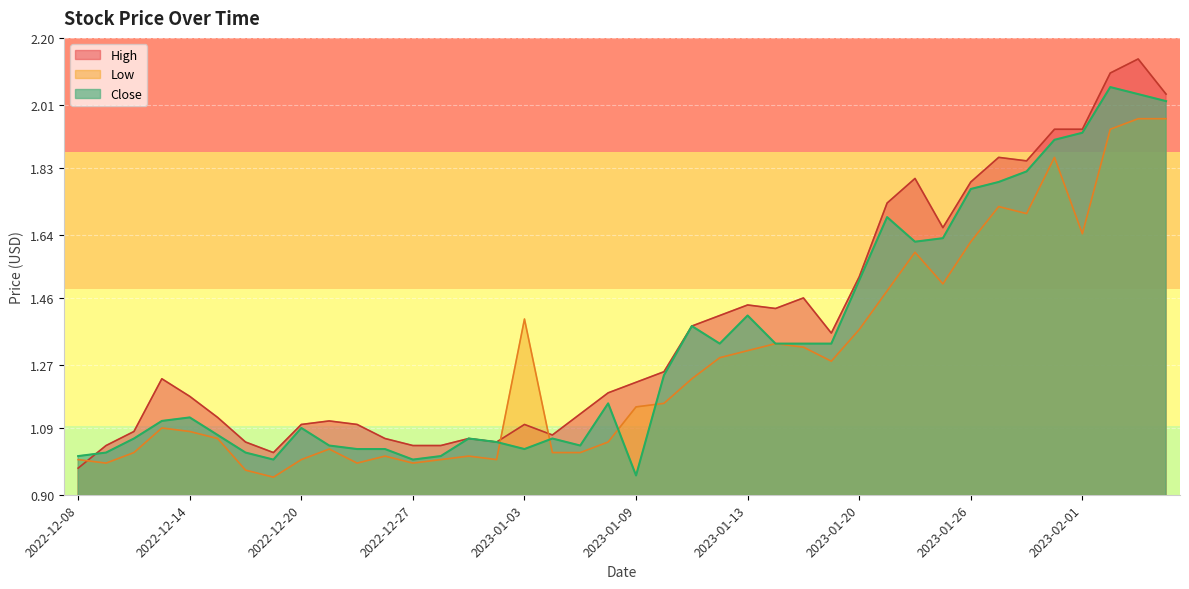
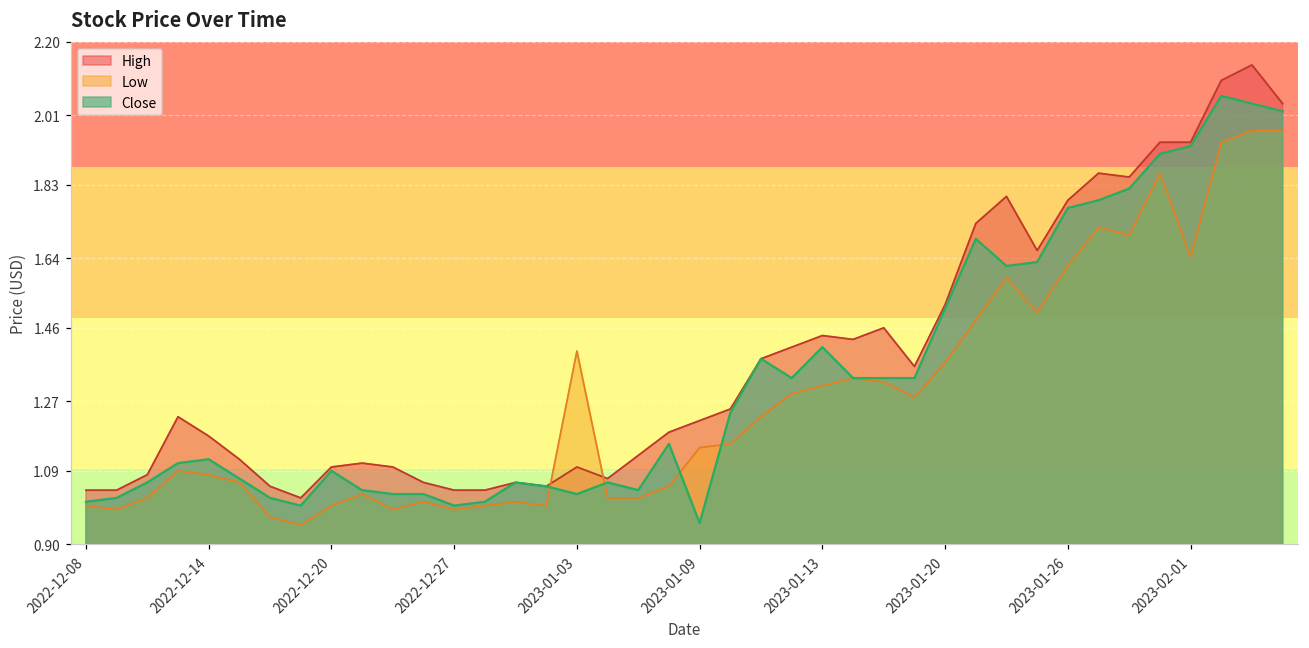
High, 2022-12-08: 0.98 -> 1.04
